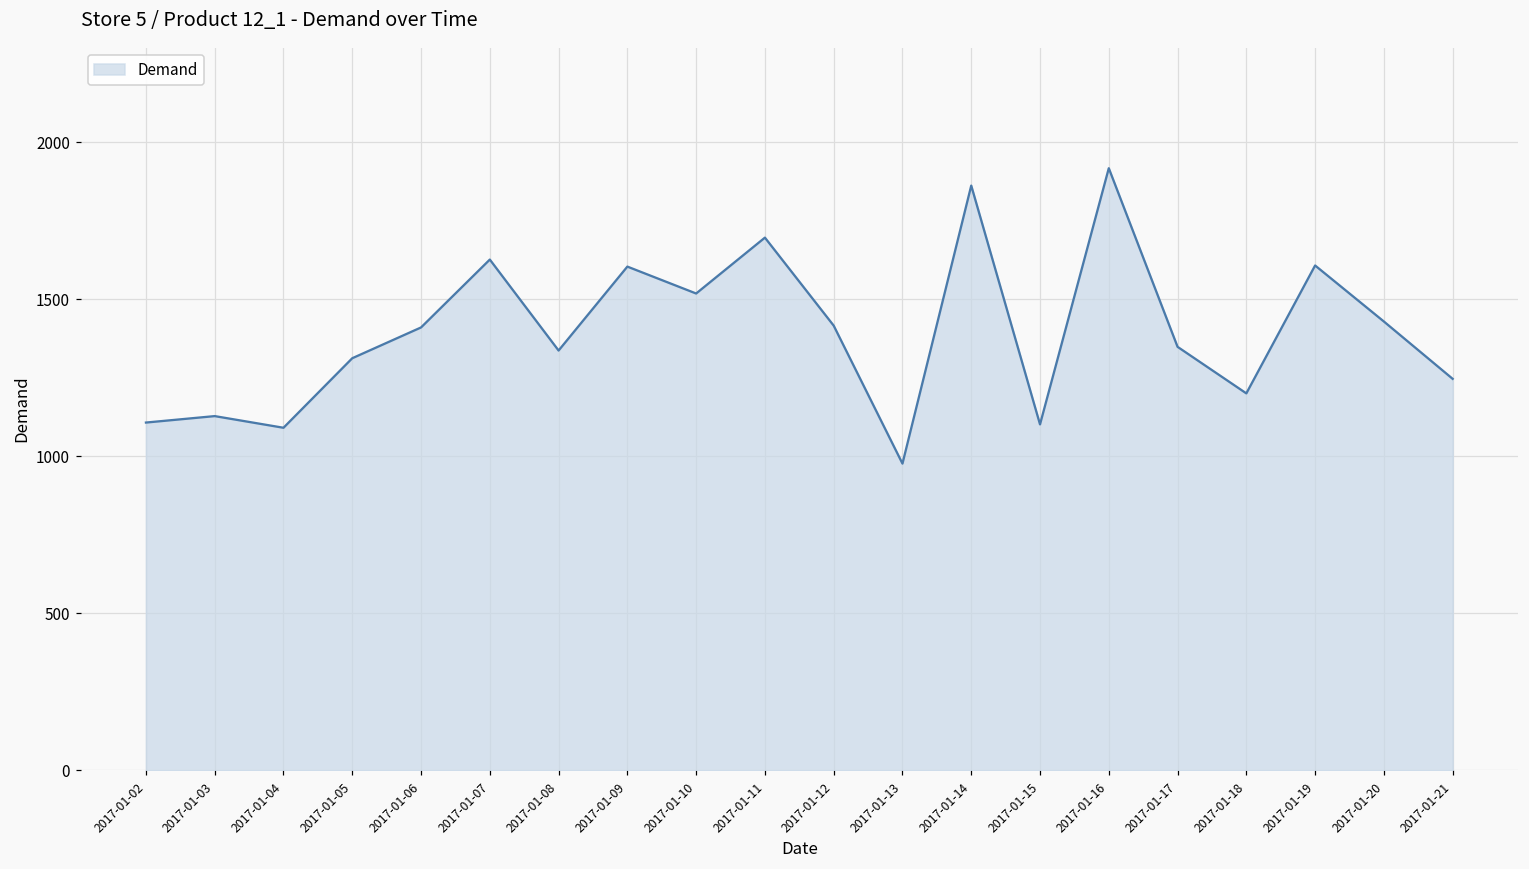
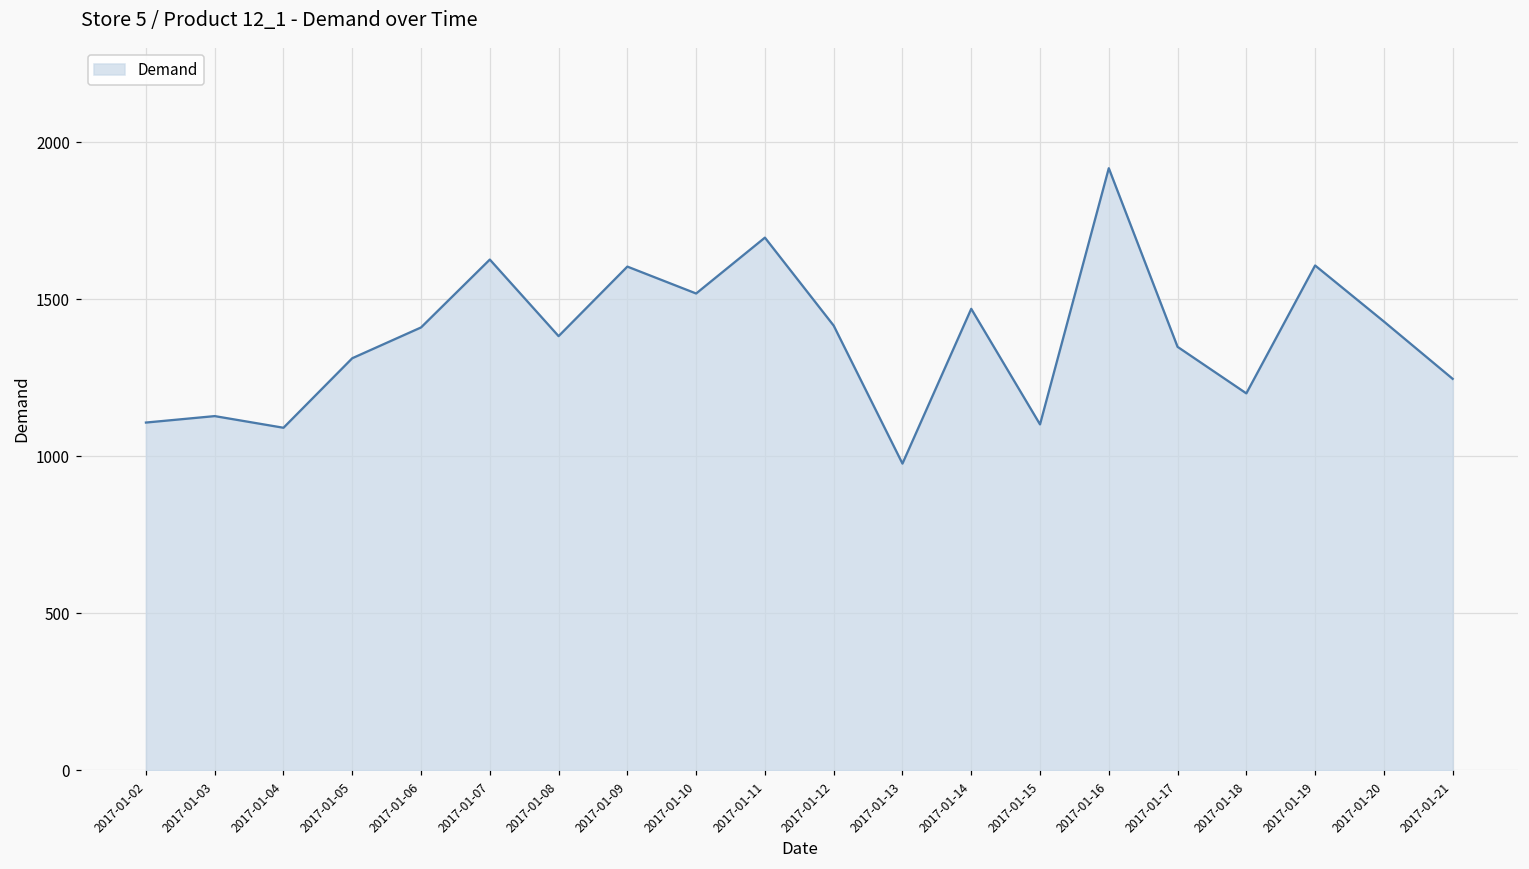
2017-01-08: 1340 -> 1380
2017-01-14: 1860 -> 1470
